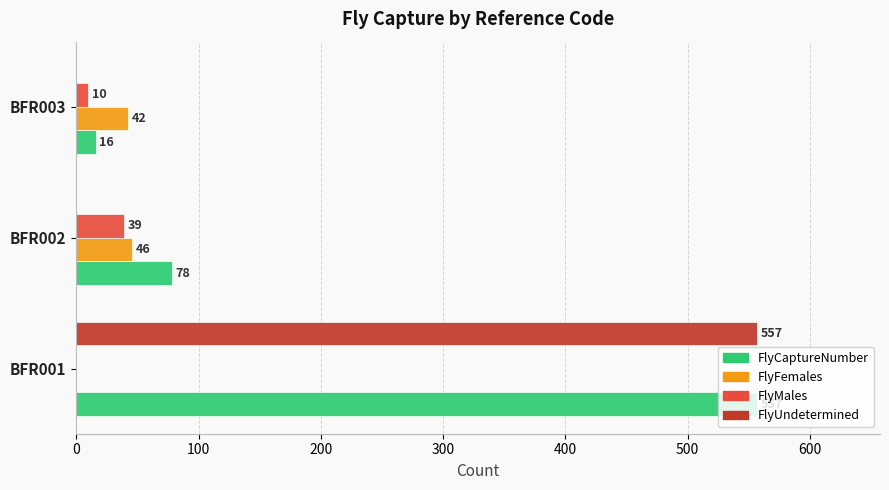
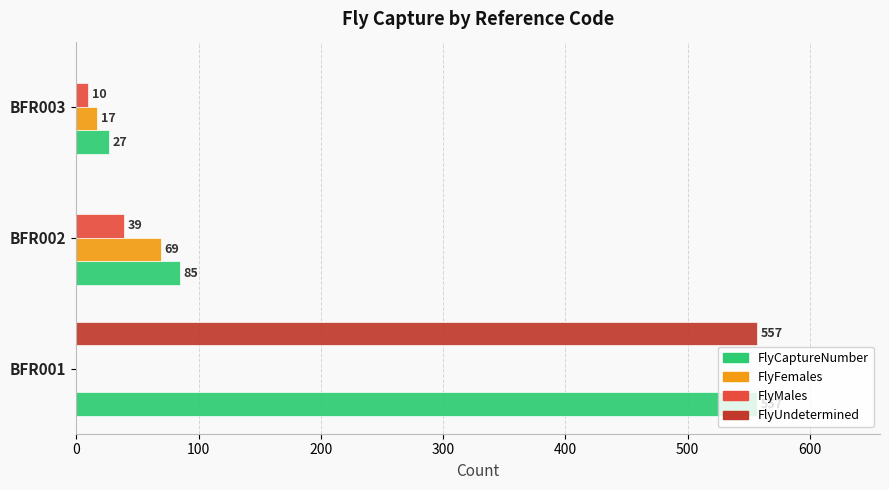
FlyFemales, BFR003: 42 -> 17
FlyCaptureNumber, BFR003: 16 -> 27
FlyFemales, BFR002: 46 -> 69
FlyCaptureNumber, BFR002: 78 -> 85
